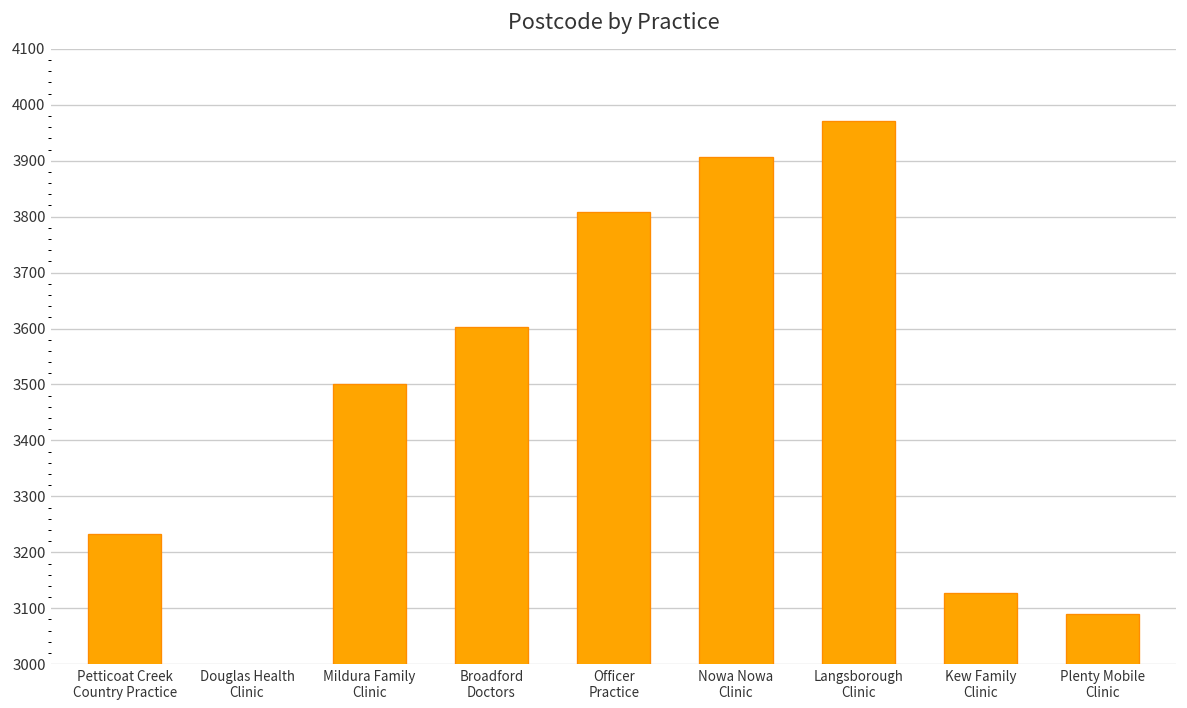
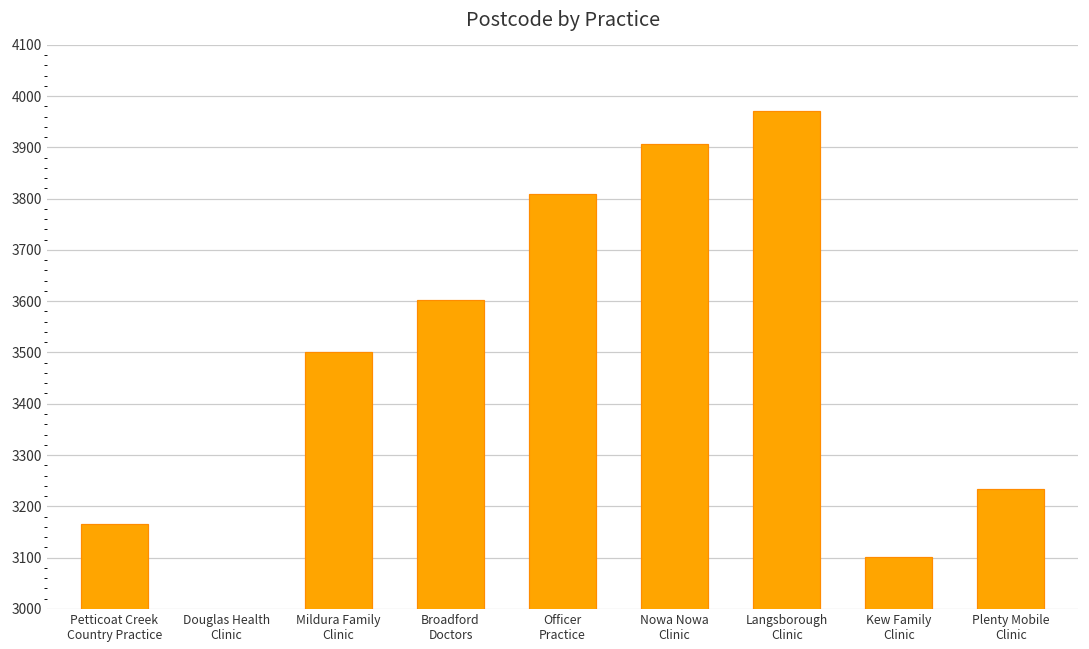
Petticoat Creek Country Practice: 3230 -> 3170
Kew Family Clinic: 3130 -> 3100
Plenty Mobile Clinic: 3090 -> 3230
